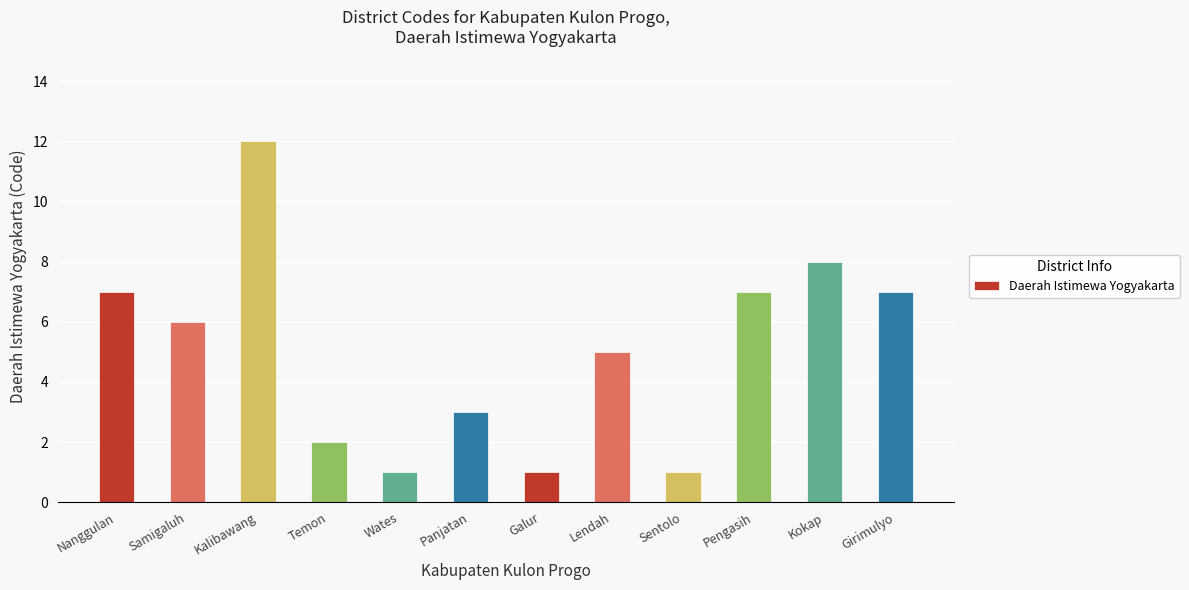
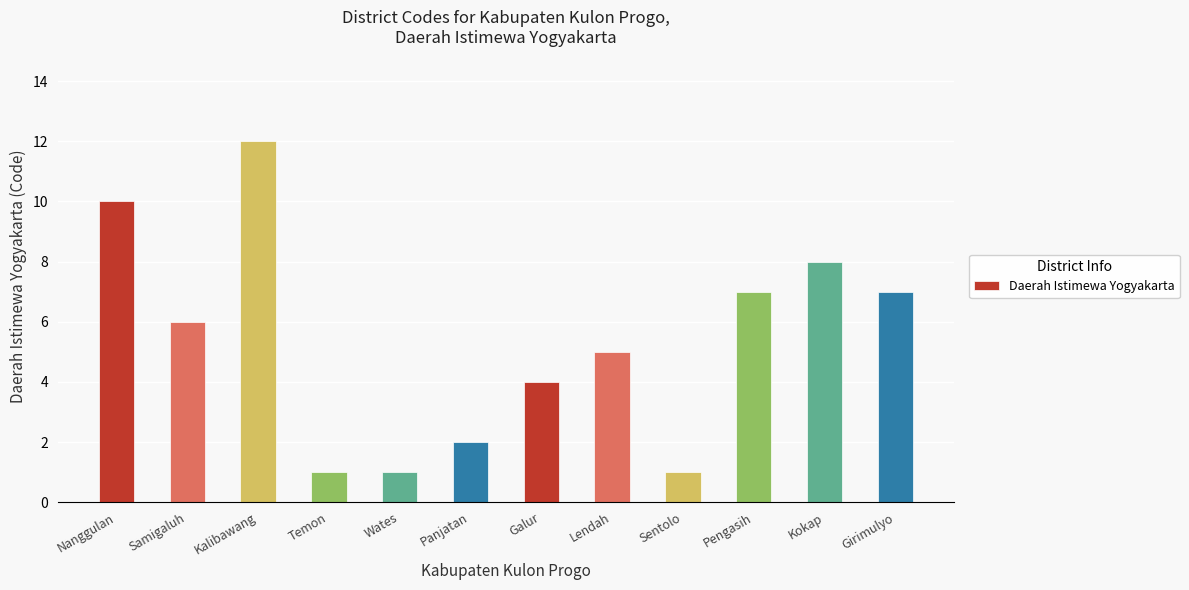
Nanggulan: 7 -> 10
Temon: 2 -> 1
Panjatan: 3 -> 2
Galur: 1 -> 4
